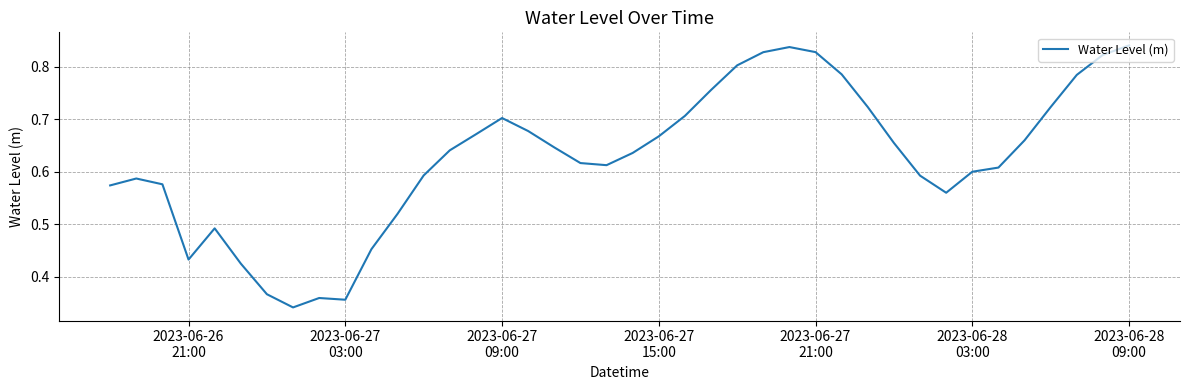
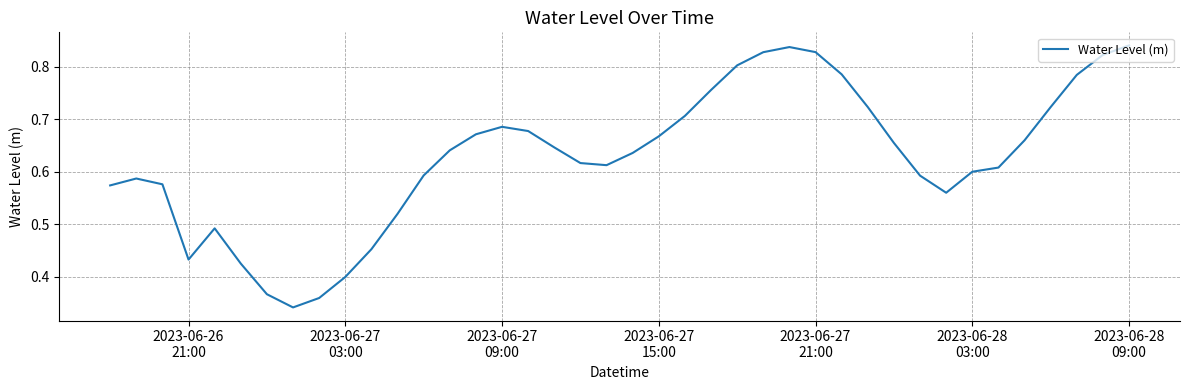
2023-06-27 03:00: 0.36 -> 0.40
2023-06-27 09:00: 0.70 -> 0.69
